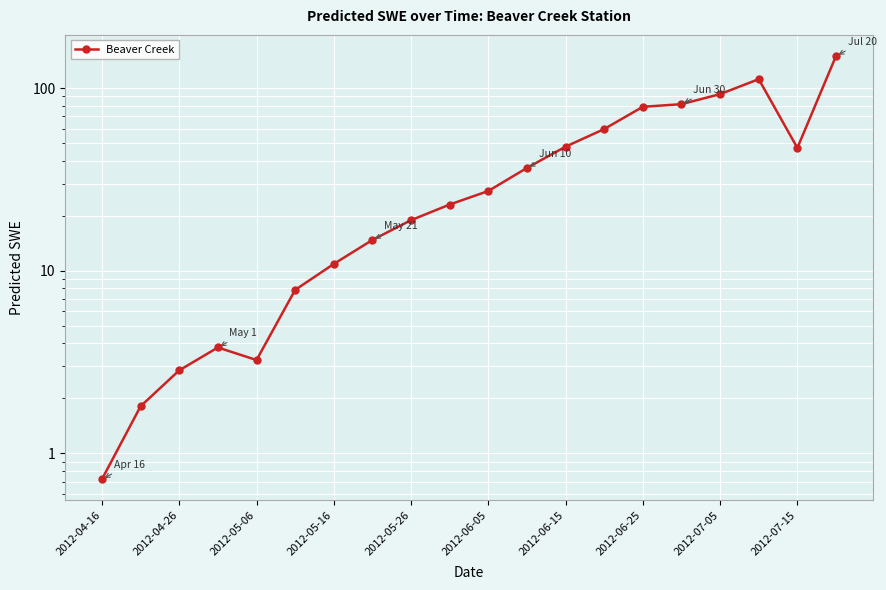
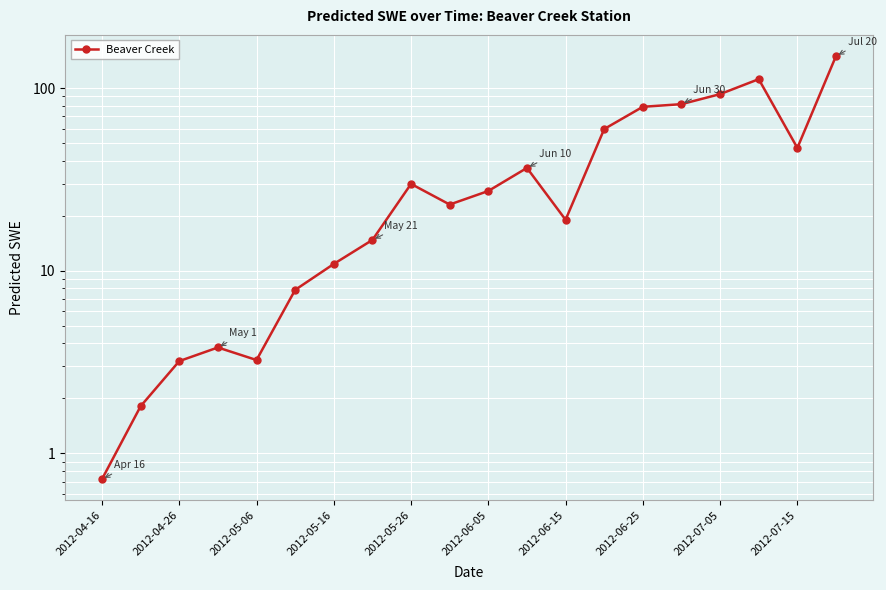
2012-04-26: 2.8 -> 3.2
2012-05-26: 19 -> 30
2012-06-15: 48 -> 19
